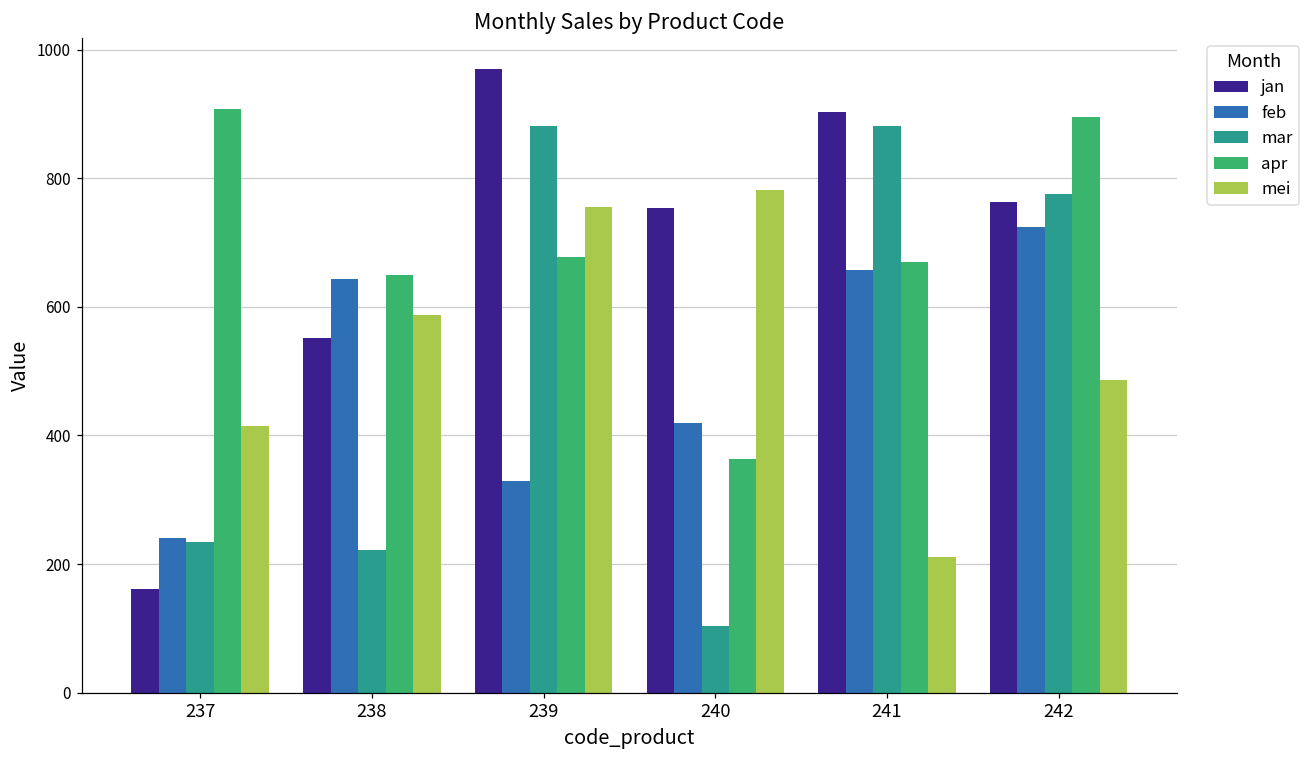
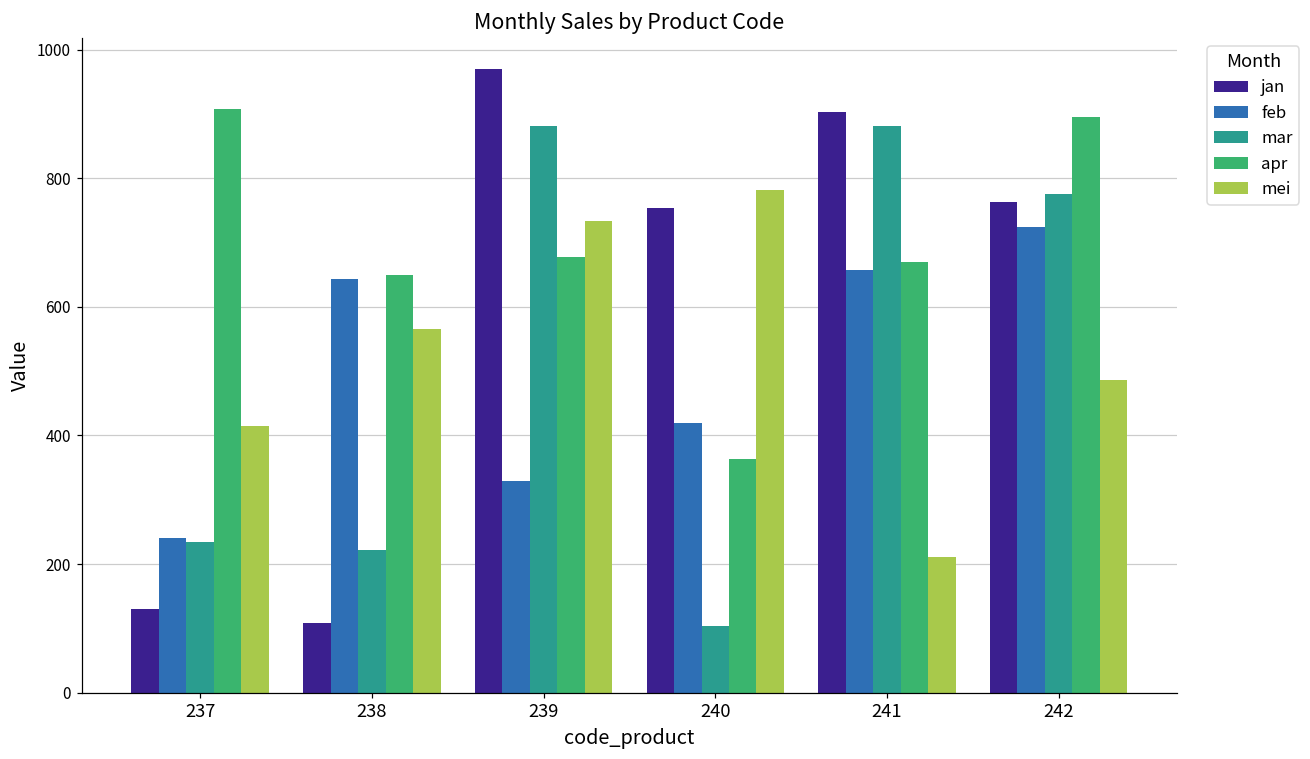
jan, 237: 160 -> 130
jan, 238: 550 -> 110
mei, 238: 590 -> 570
mei, 239: 760 -> 730
